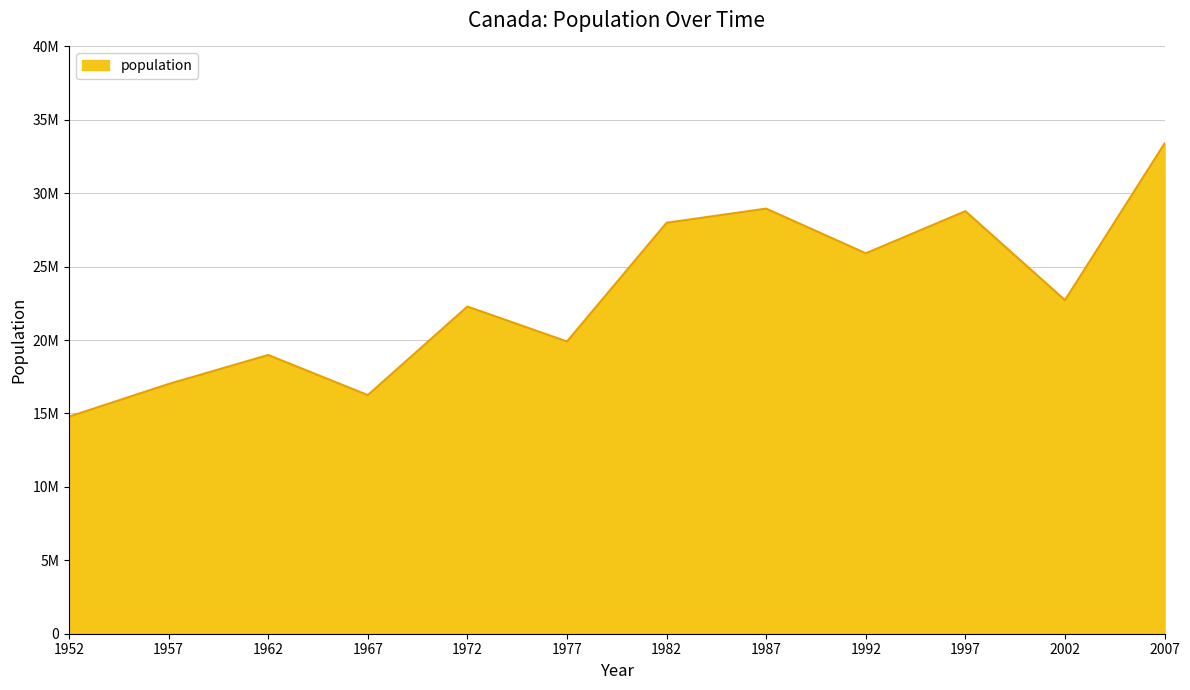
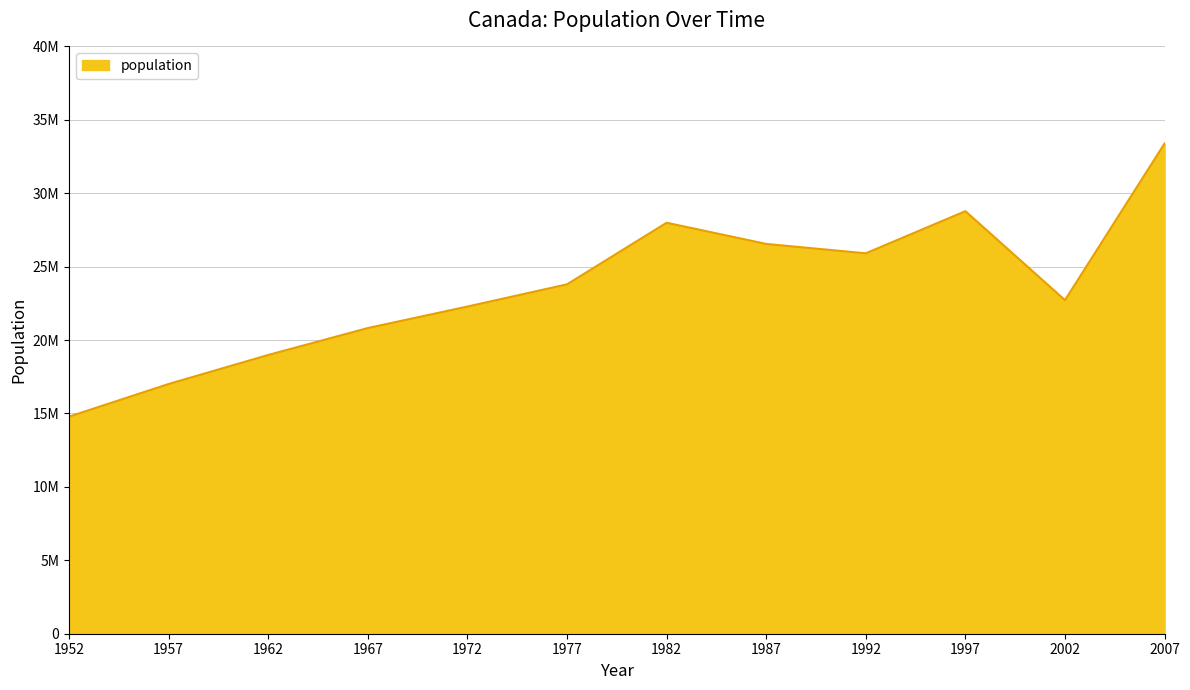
1967: 16300000 -> 20800000
1977: 19900000 -> 23800000
1987: 29000000 -> 26500000
